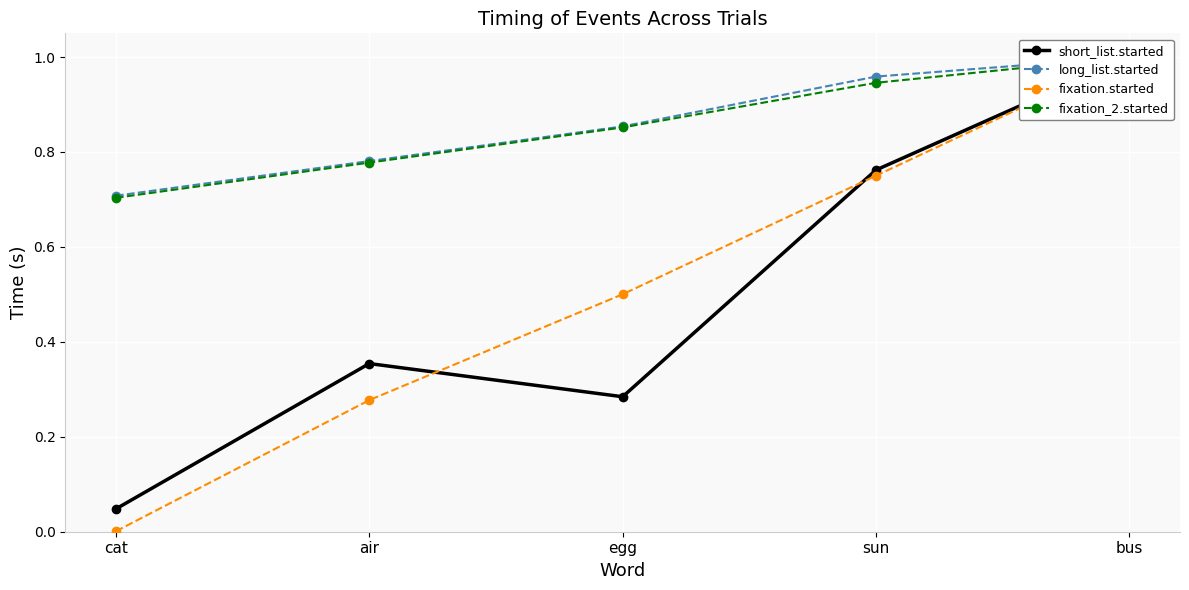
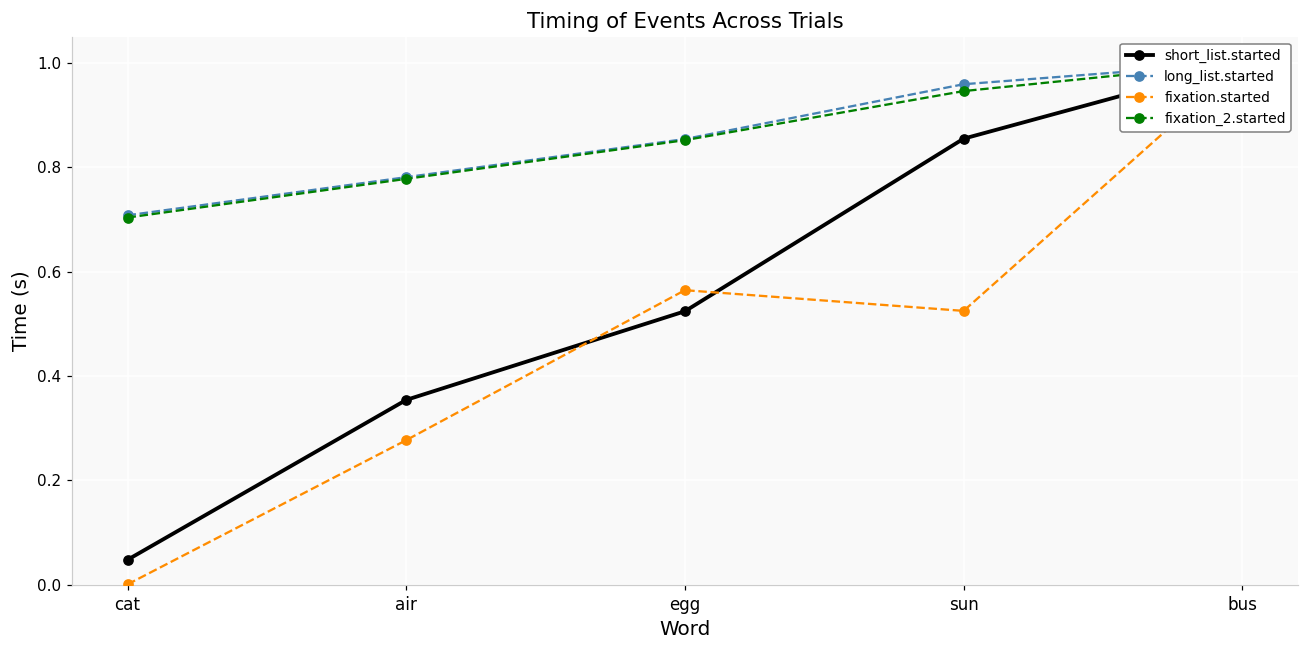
short_list.started, egg: 0.28 -> 0.52
fixation.started, egg: 0.50 -> 0.56
short_list.started, sun: 0.76 -> 0.85
fixation.started, sun: 0.75 -> 0.52
